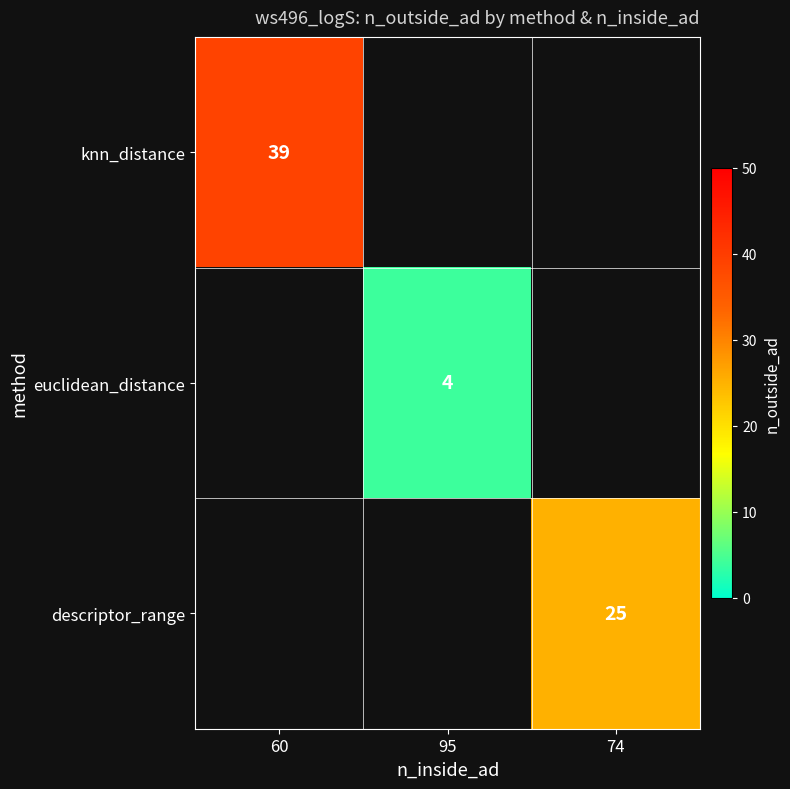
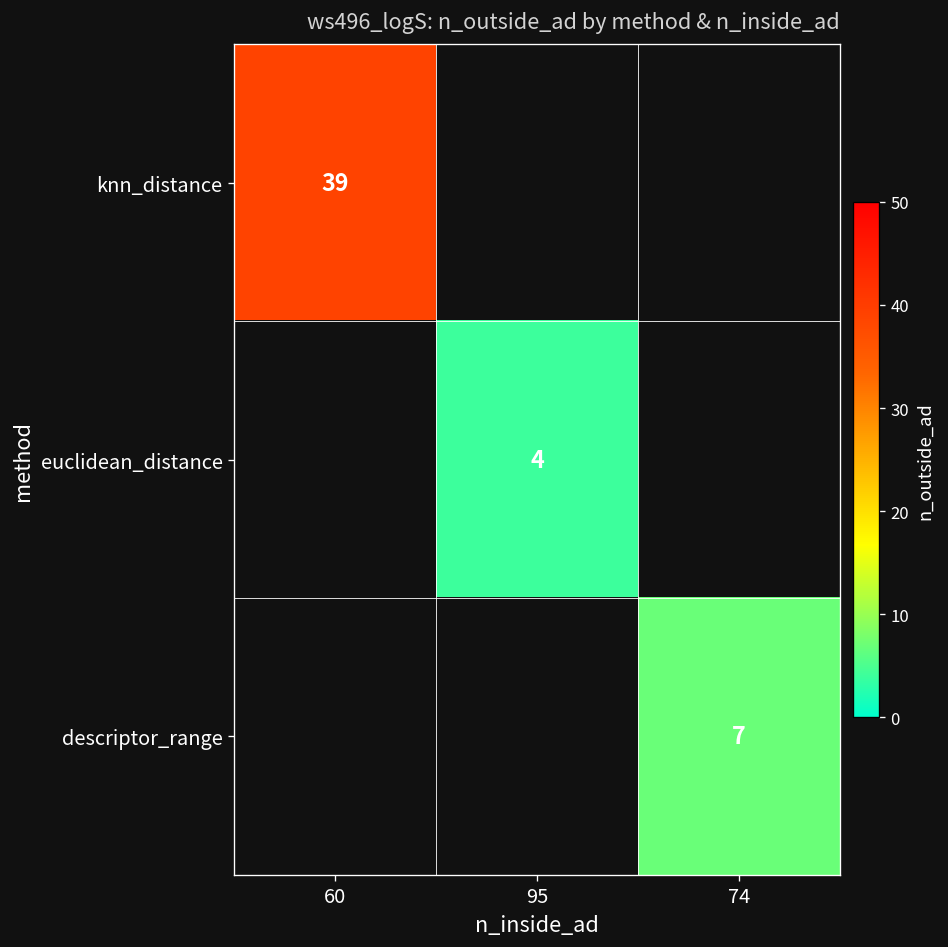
descriptor_range, 74: 25 -> 7
